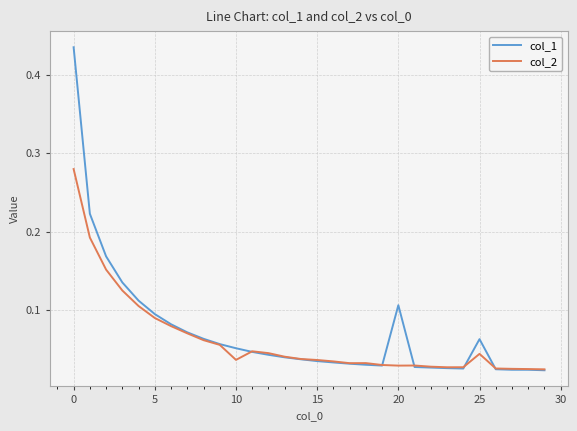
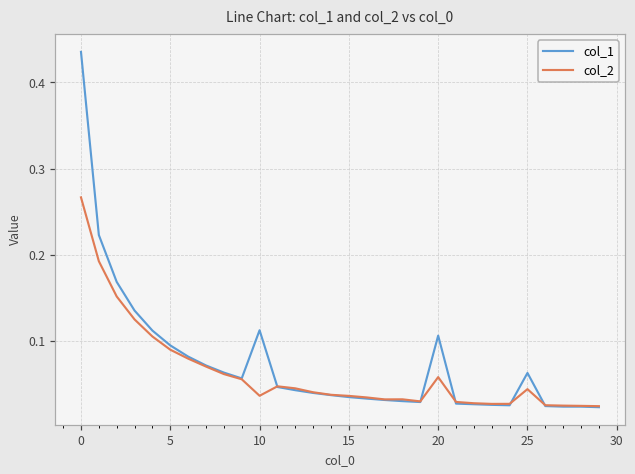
col_2, 0: 0.28 -> 0.27
col_1, 10: 0.05 -> 0.11
col_2, 20: 0.03 -> 0.06
